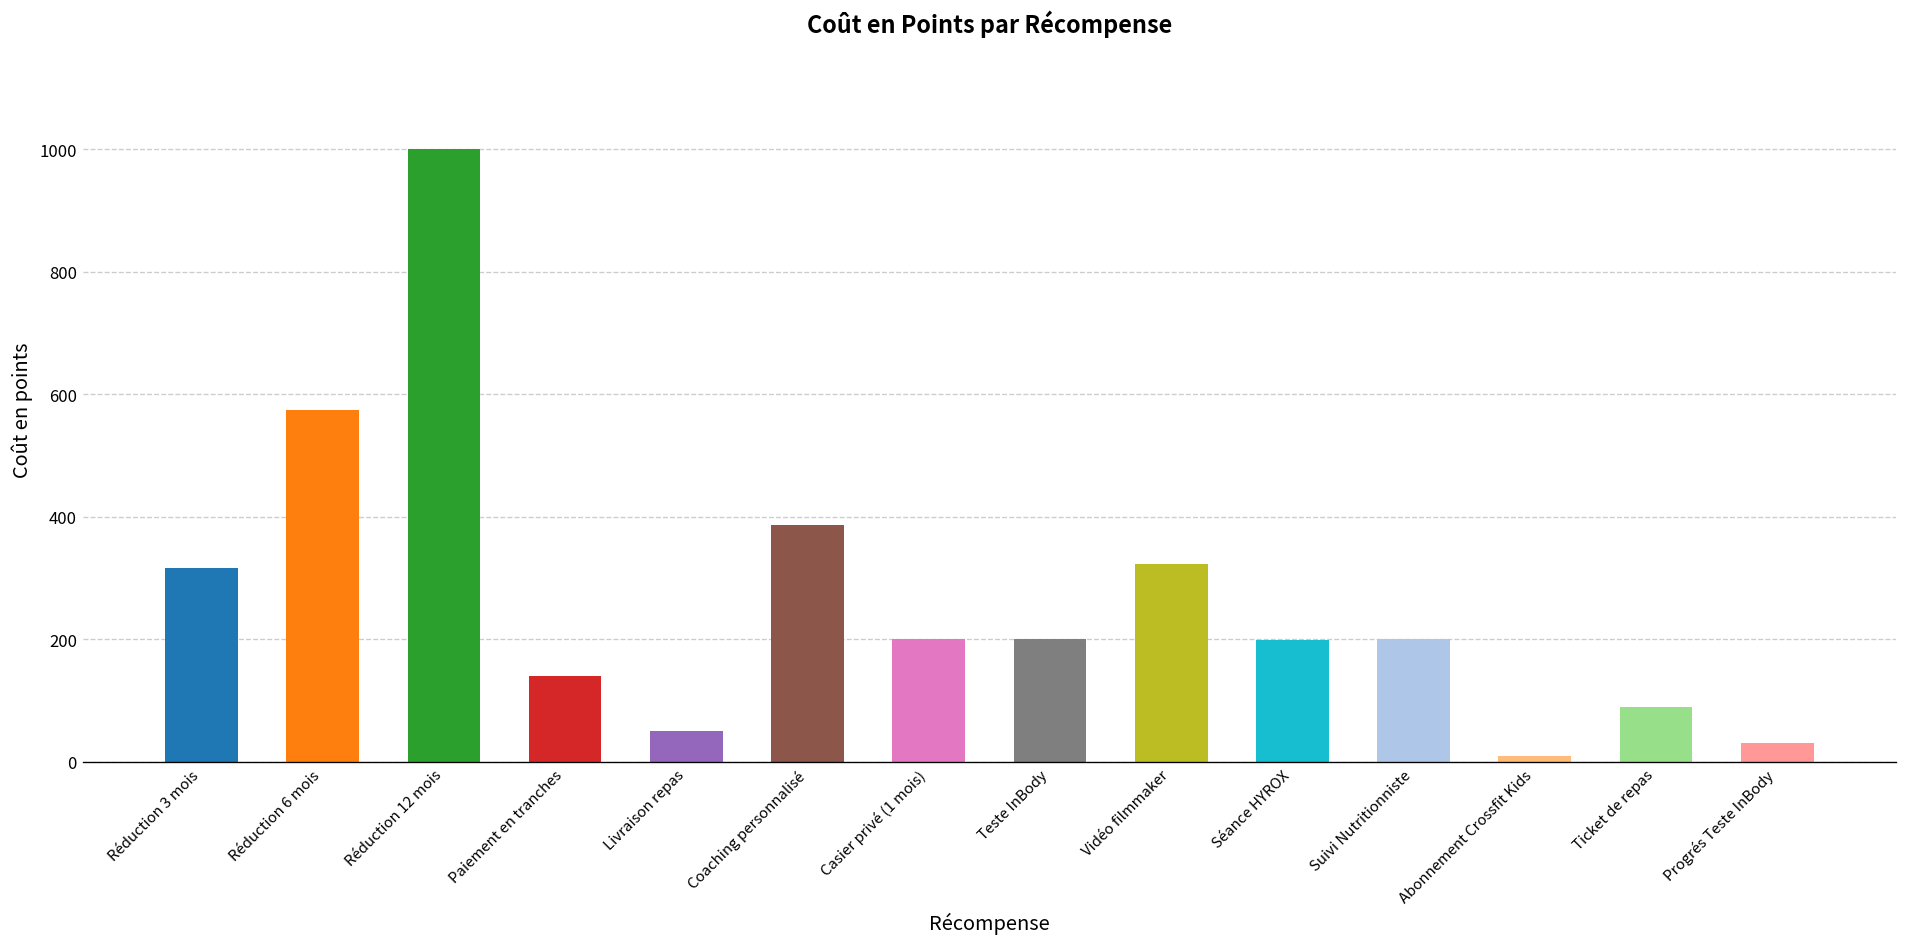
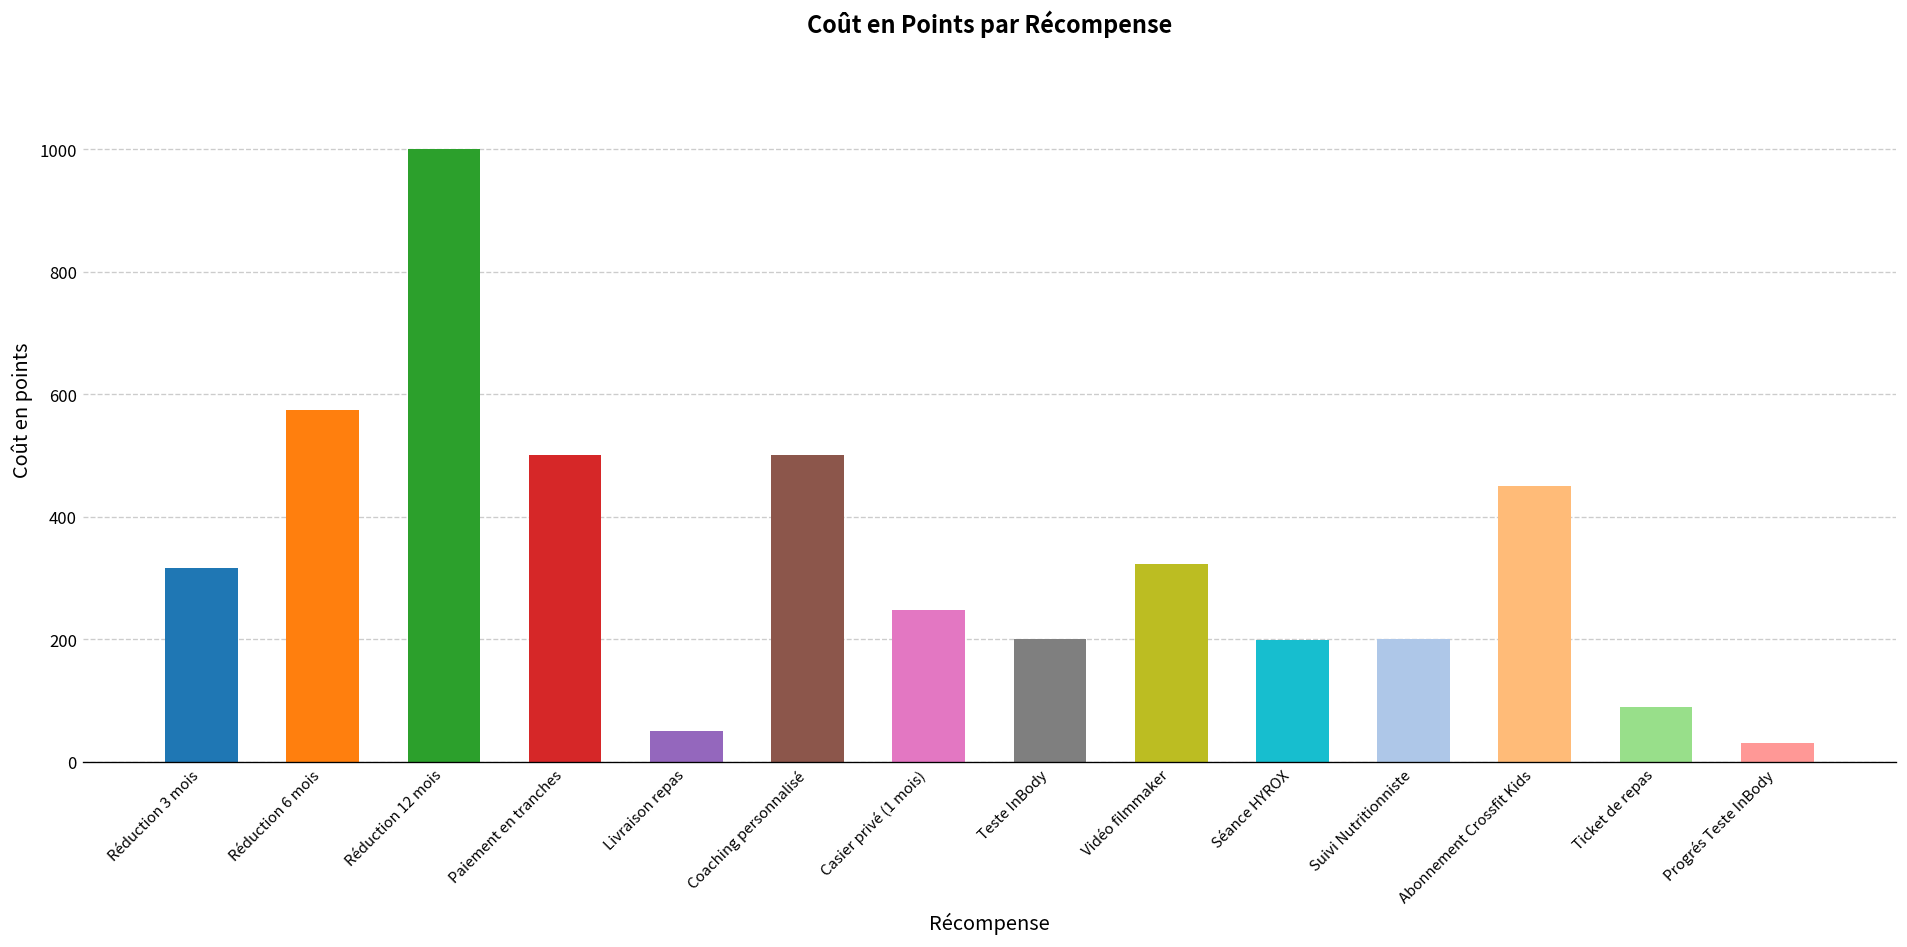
Paiement en tranches: 140 -> 500
Coaching personnalisé: 390 -> 500
Casier privé (1 mois): 200 -> 250
Abonnement Crossfit Kids: 10 -> 450
